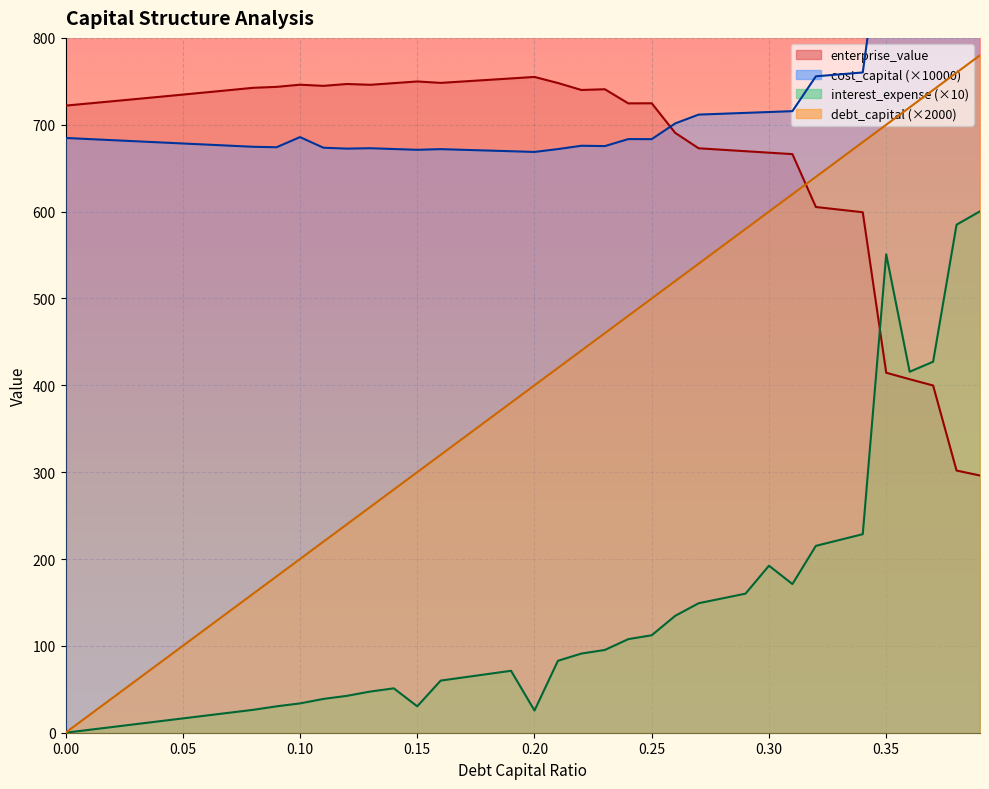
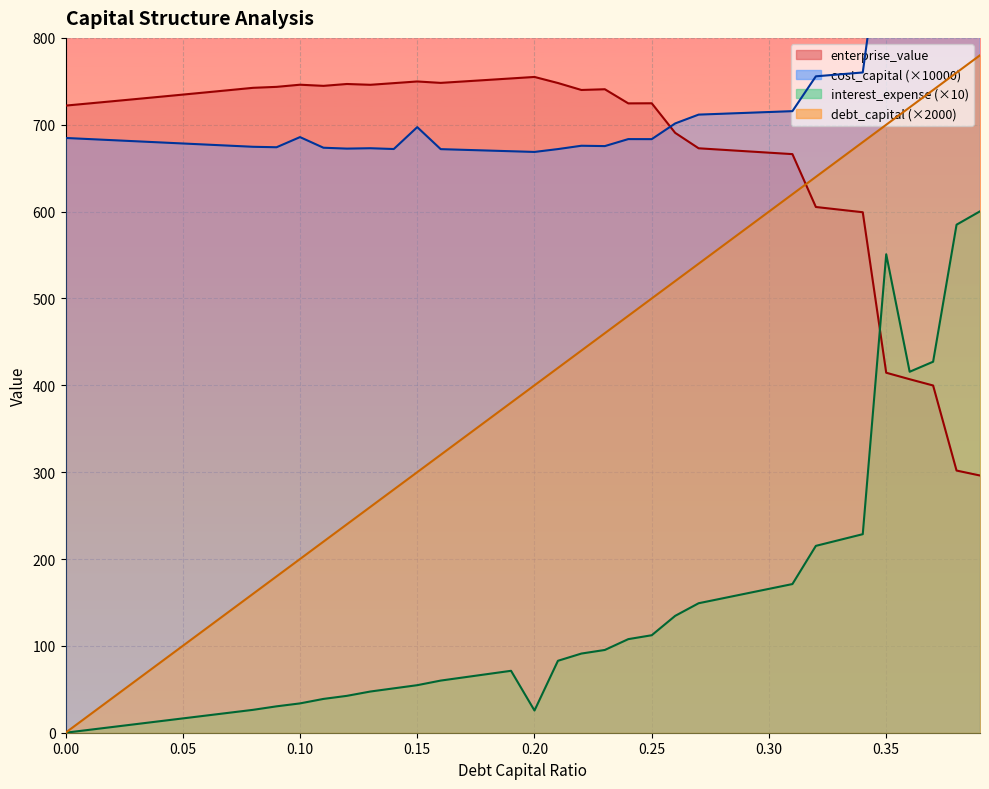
cost_capital (×10000), 0.15: 670 -> 700
interest_expense (×10), 0.15: 30 -> 50
interest_expense (×10), 0.30: 190 -> 170
